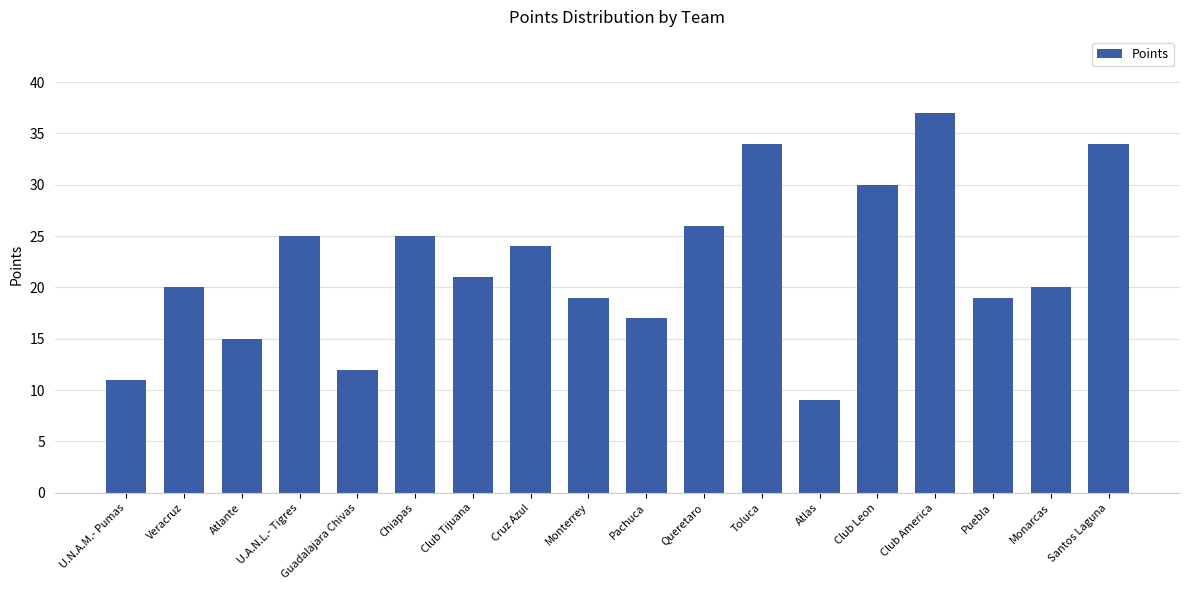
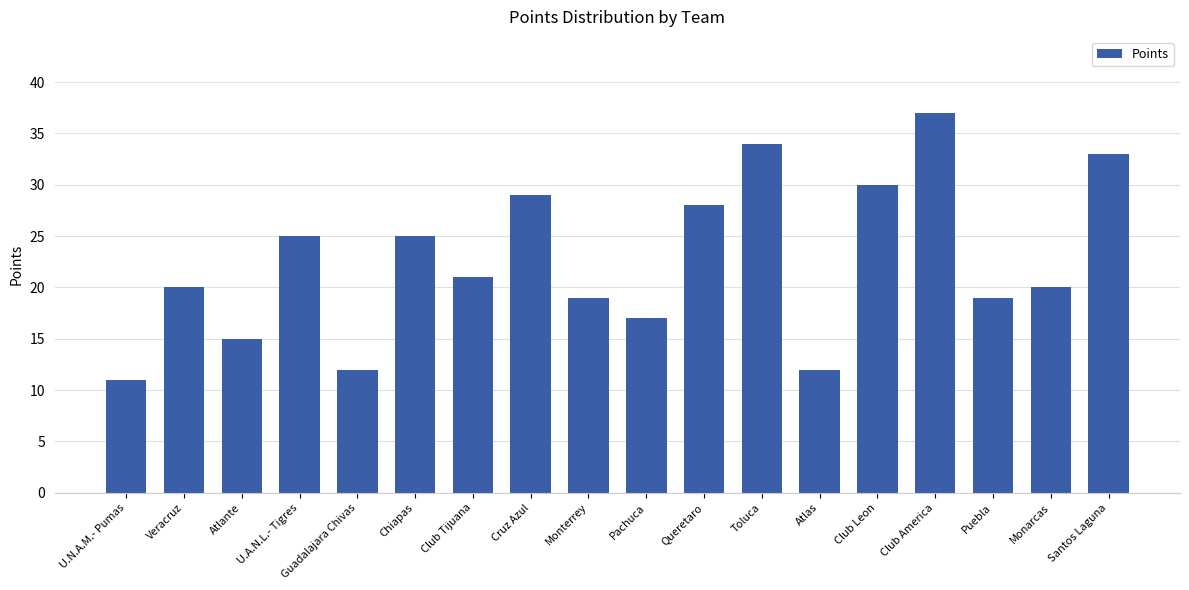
Cruz Azul: 24 -> 29
Queretaro: 26 -> 28
Atlas: 9 -> 12
Santos Laguna: 34 -> 33
